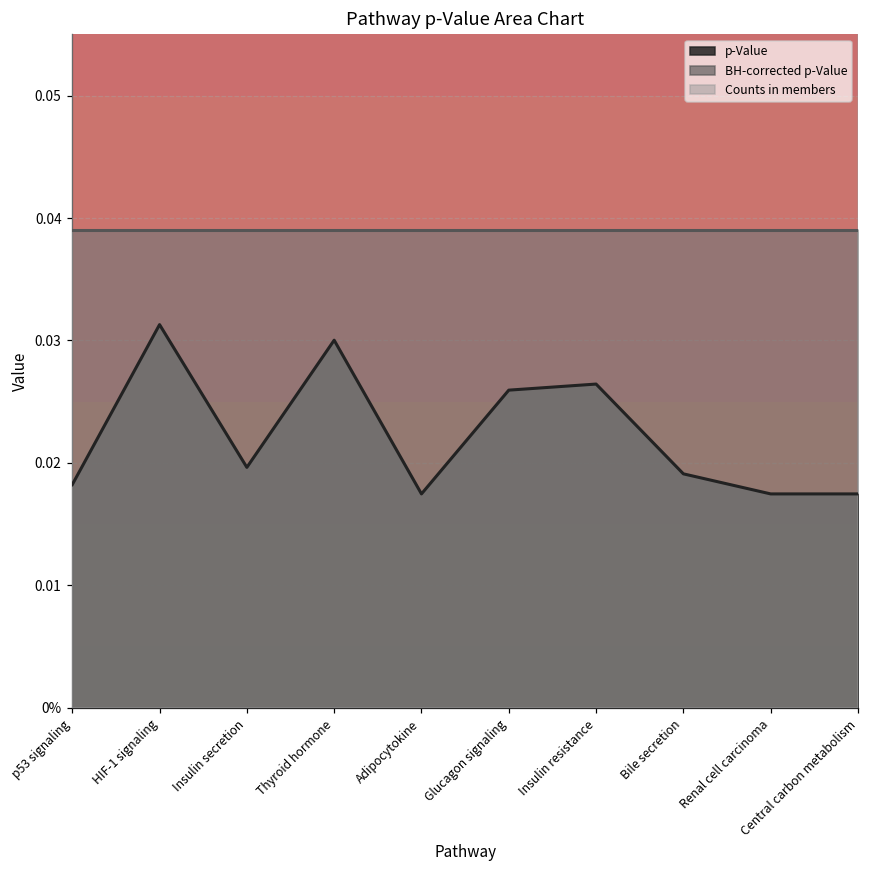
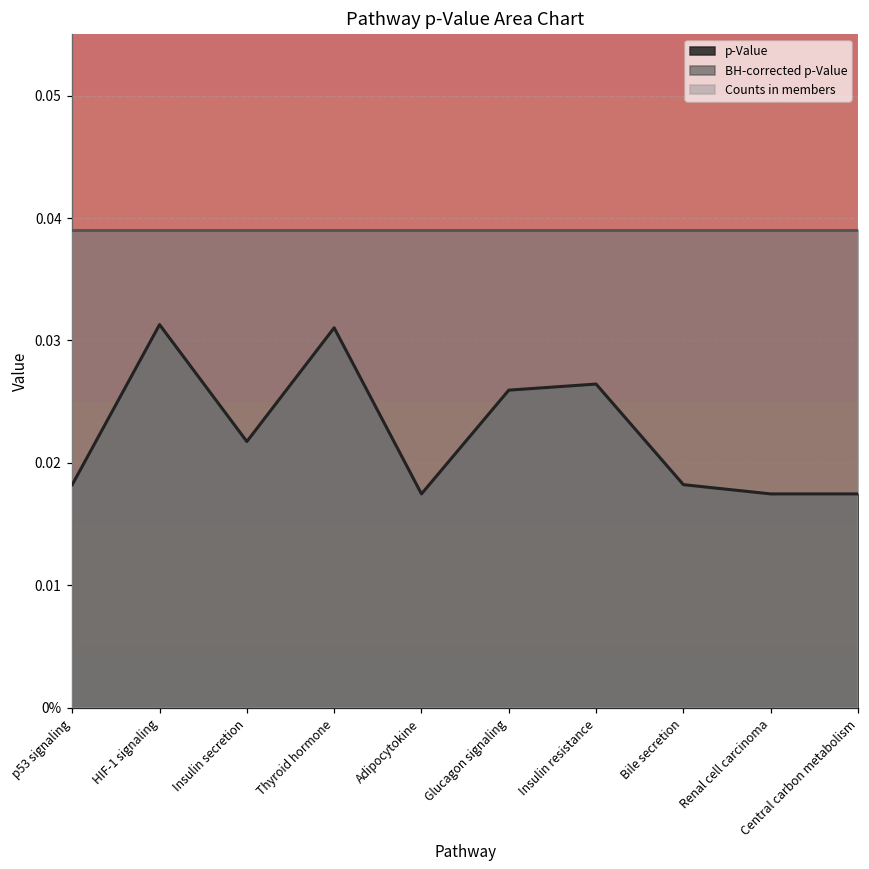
p-Value, Insulin secretion: 0.0196 -> 0.0217
p-Value, Thyroid hormone: 0.0300 -> 0.0310
p-Value, Bile secretion: 0.0191 -> 0.0182
